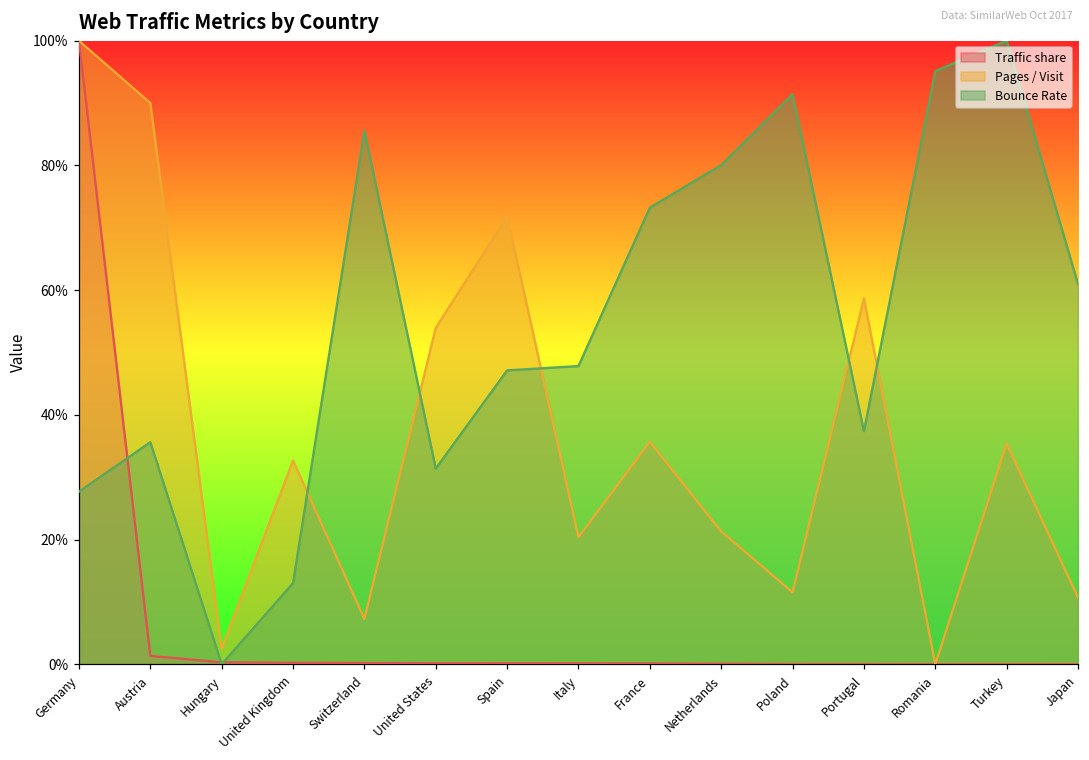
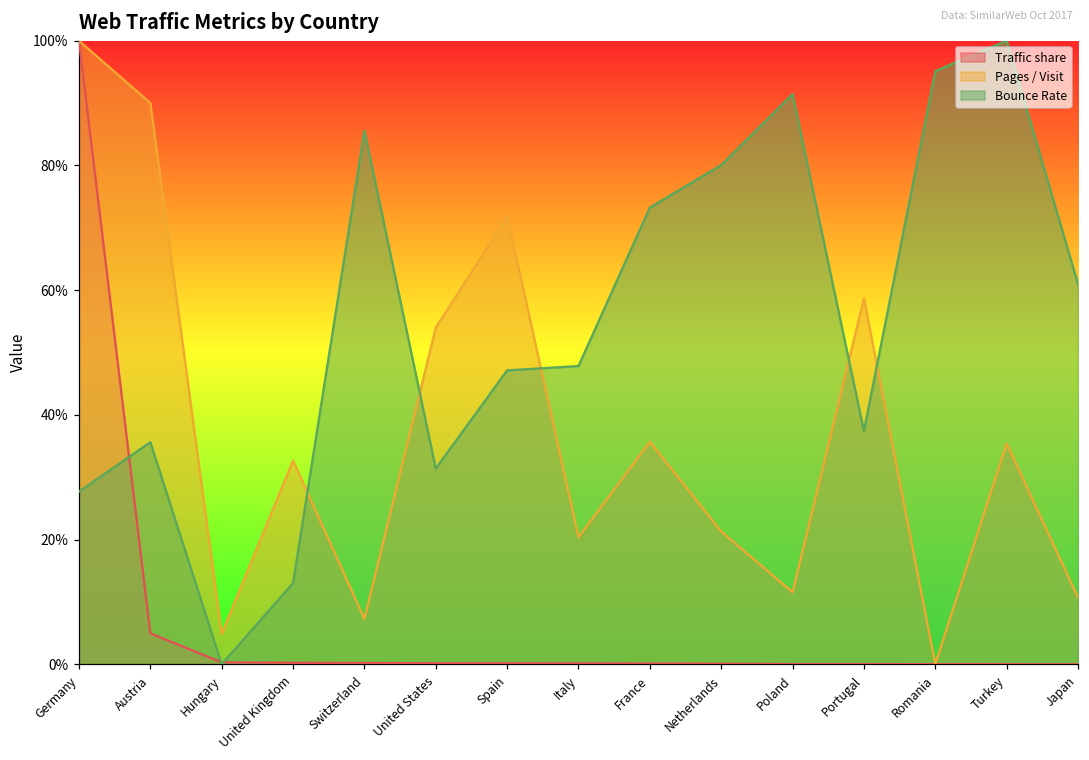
Traffic share, Austria: 1% -> 5%
Pages / Visit, Hungary: 3% -> 5%
